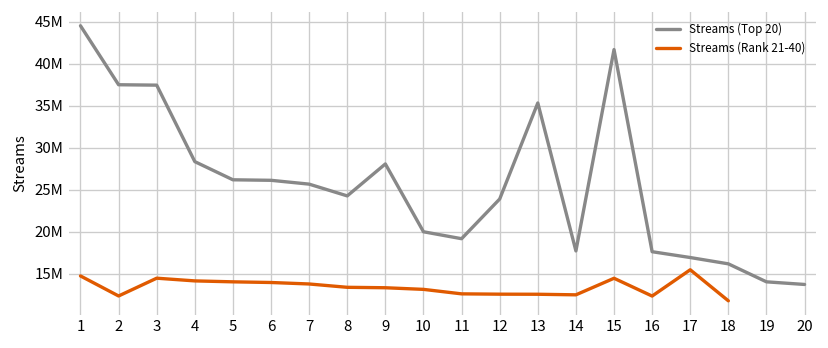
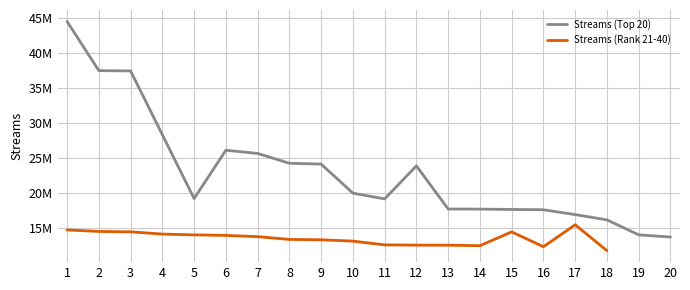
Streams (Rank 21-40), 2: 12000000 -> 15000000
Streams (Top 20), 5: 26000000 -> 19000000
Streams (Top 20), 9: 28000000 -> 24000000
Streams (Top 20), 13: 35000000 -> 18000000
Streams (Top 20), 15: 42000000 -> 18000000
